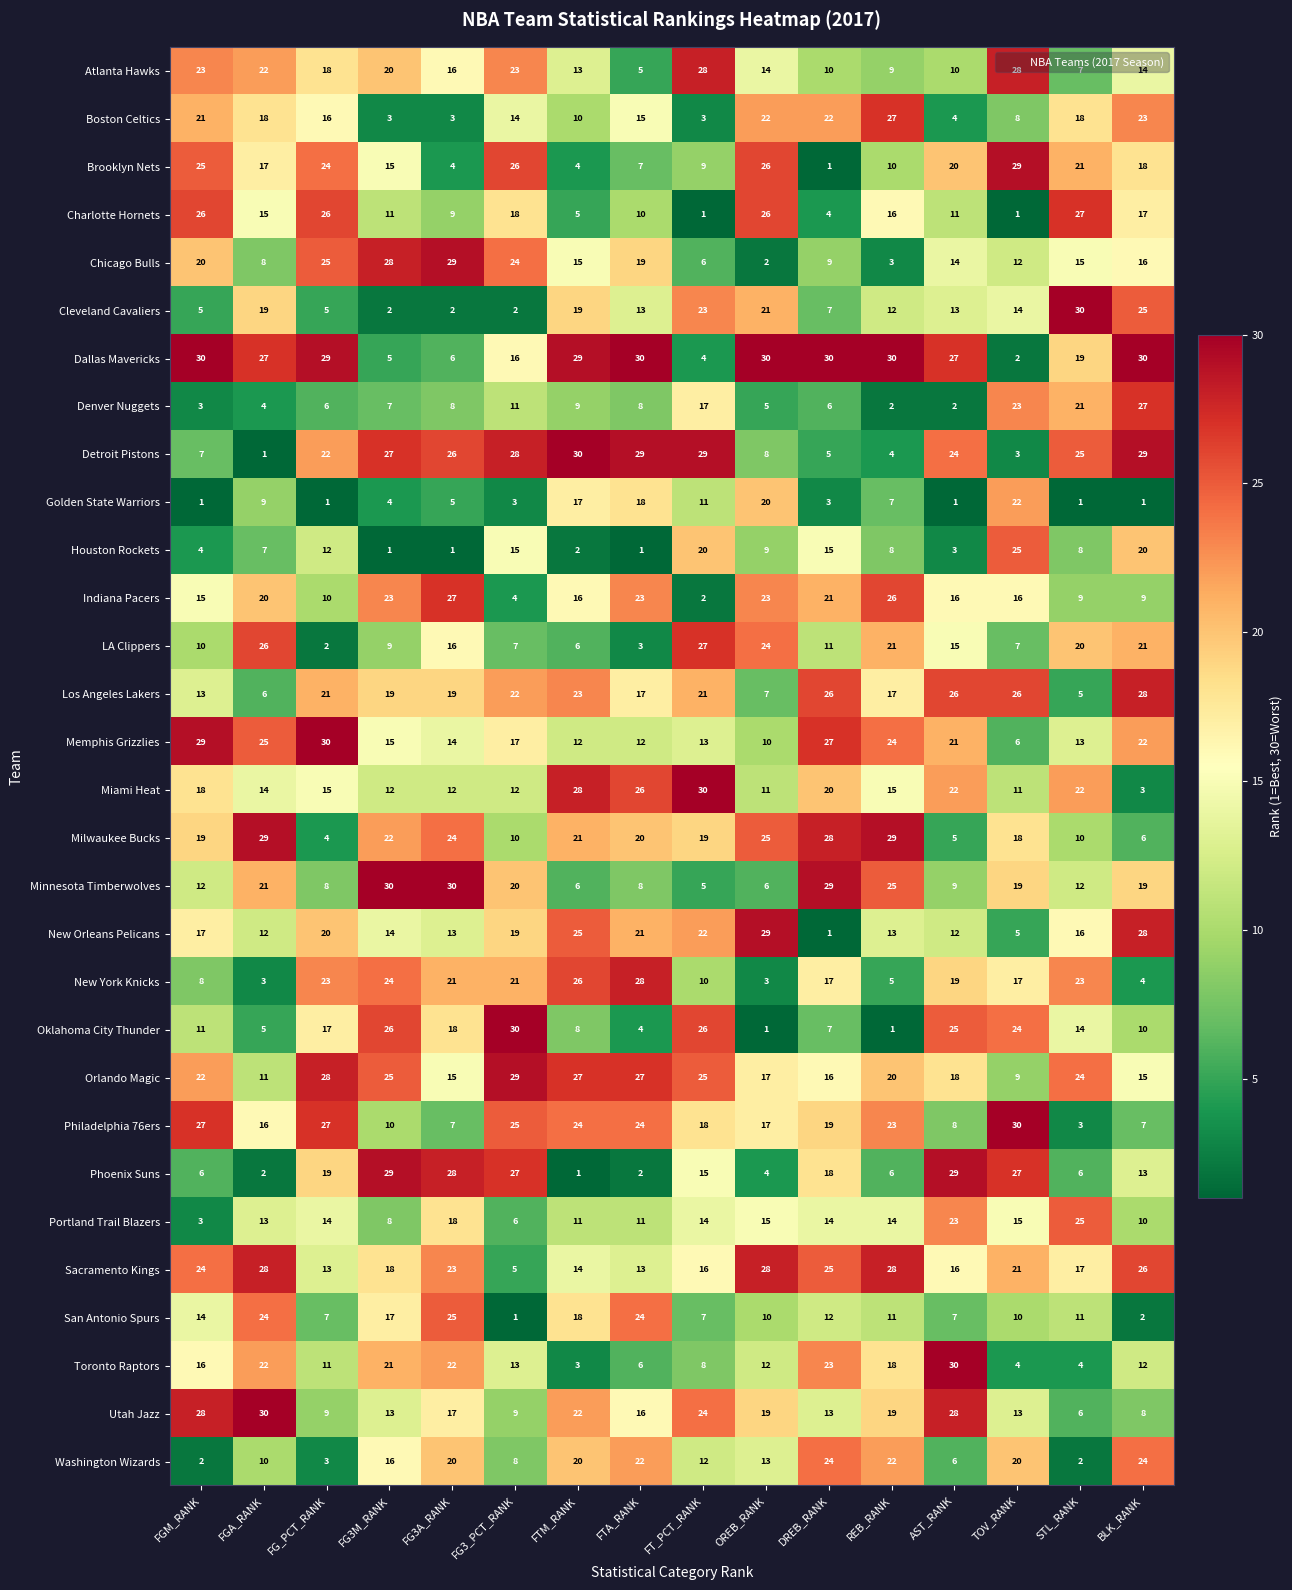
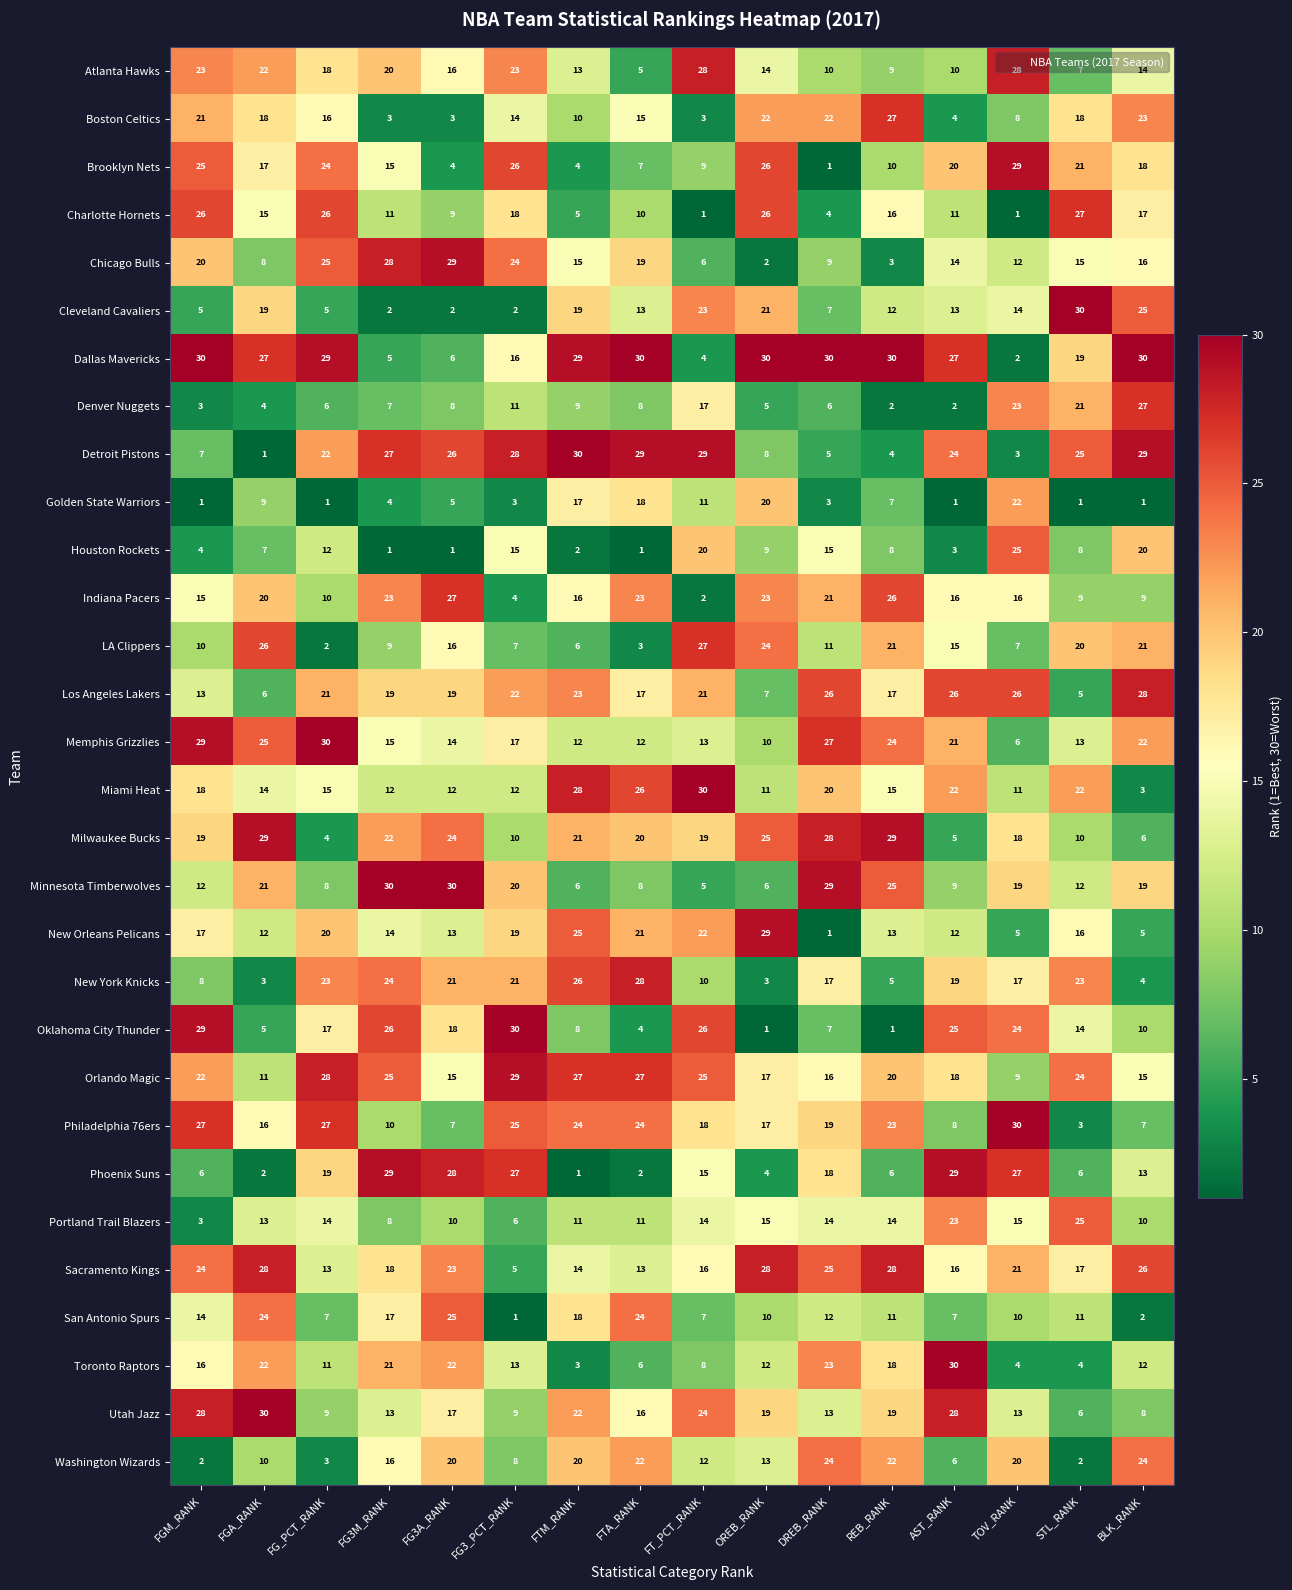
New Orleans Pelicans, BLK_RANK: 28 -> 5
Oklahoma City Thunder, FGM_RANK: 11 -> 29
Portland Trail Blazers, FG3A_RANK: 18 -> 10
